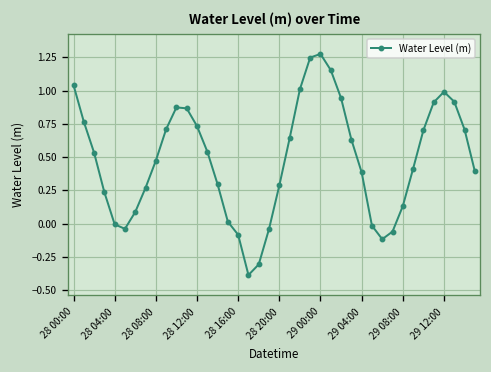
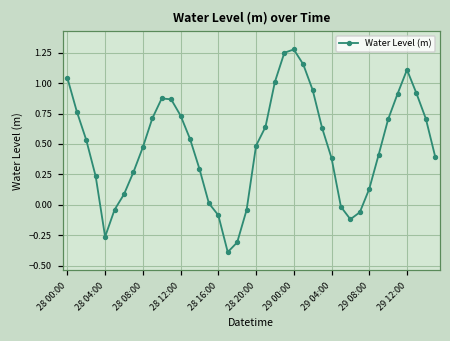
28 04:00: -0.01 -> -0.26
28 20:00: 0.29 -> 0.49
29 12:00: 0.99 -> 1.11
